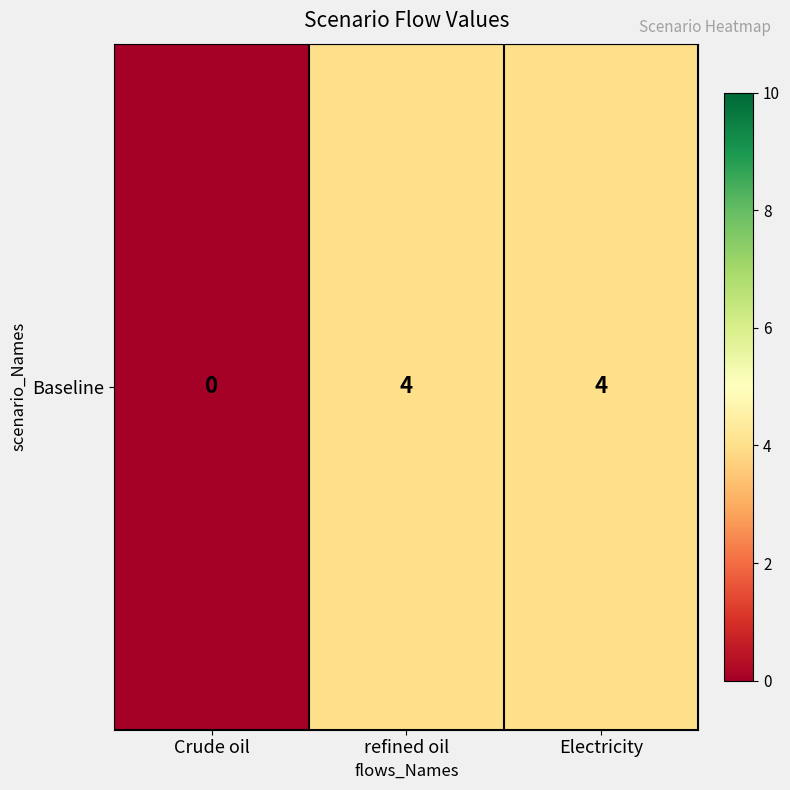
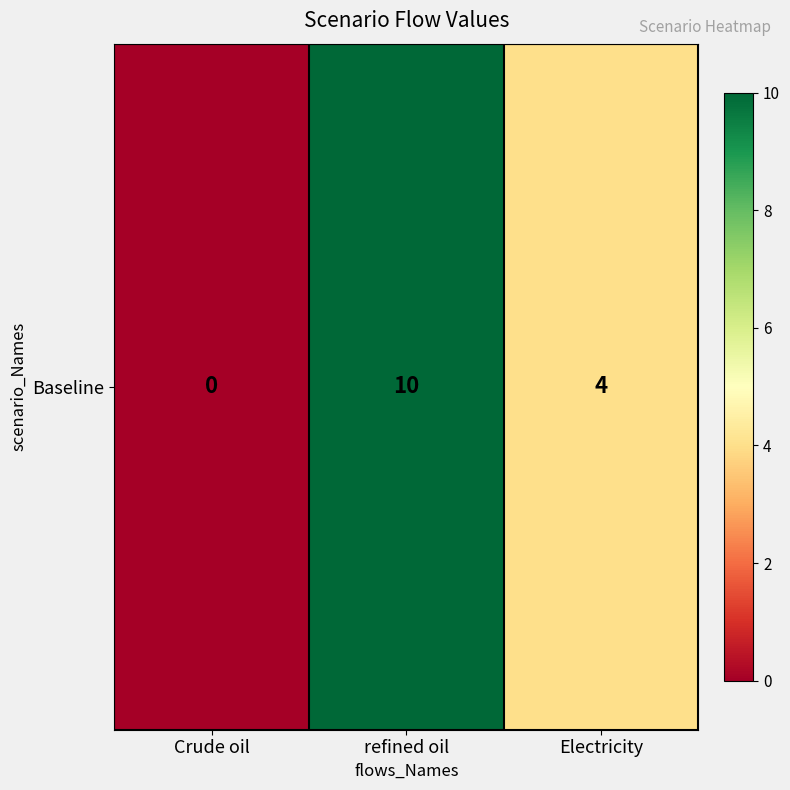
Baseline, refined oil: 4 -> 10
